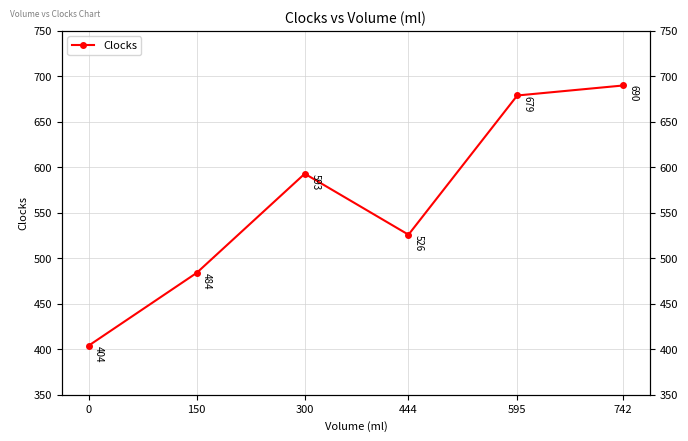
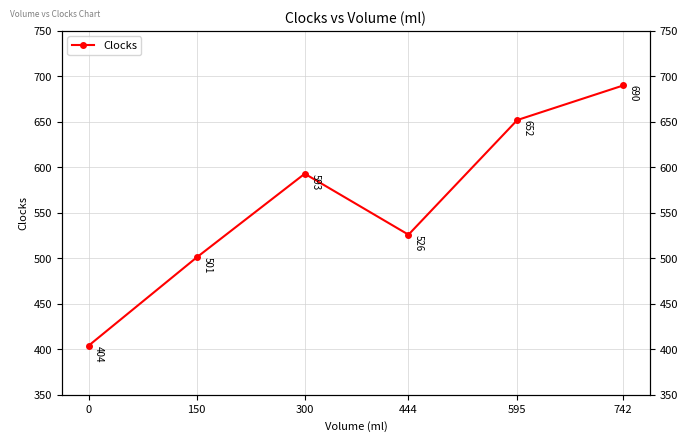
150: 484 -> 501
595: 679 -> 652
